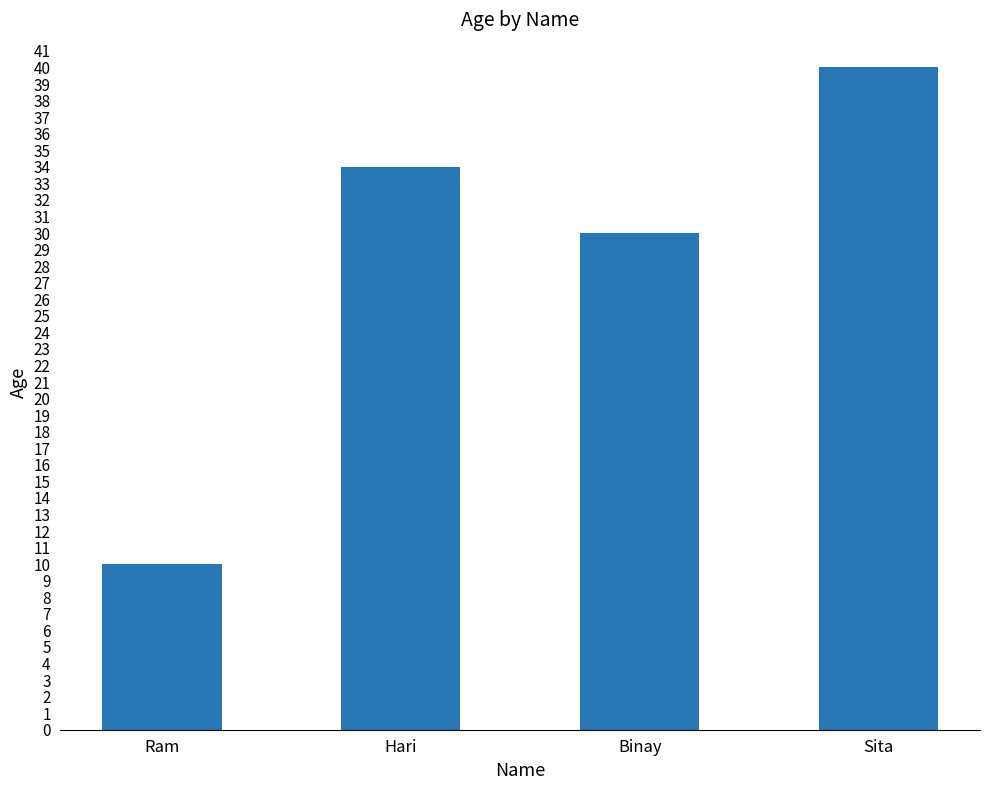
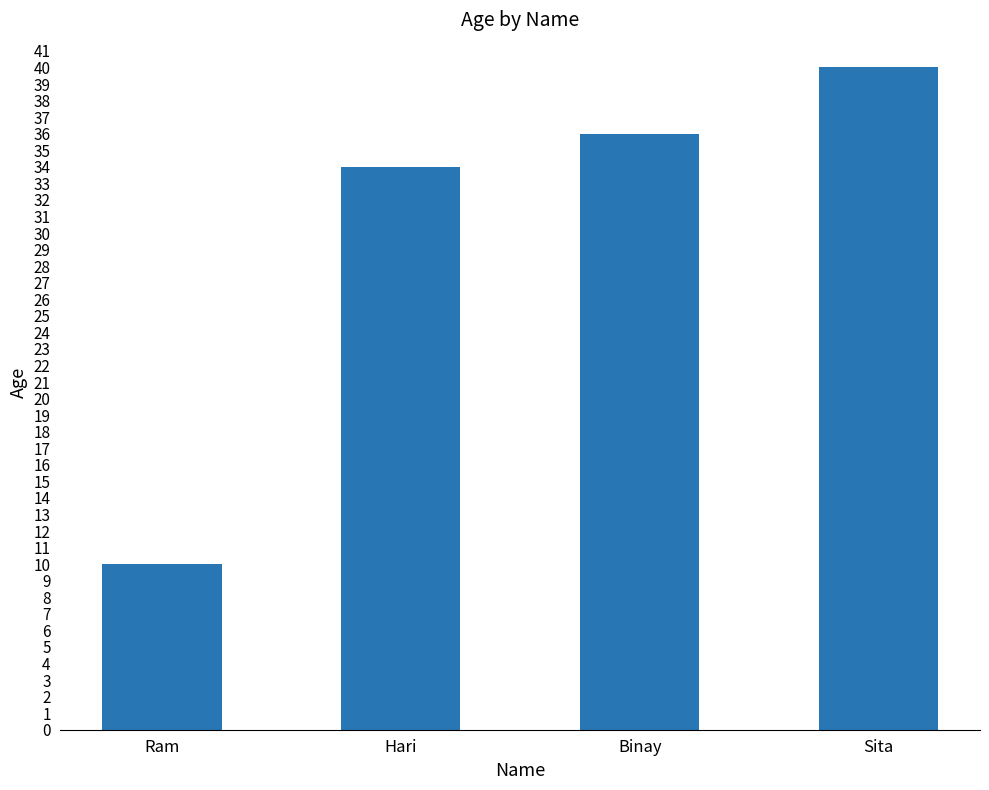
Binay: 30 -> 36
